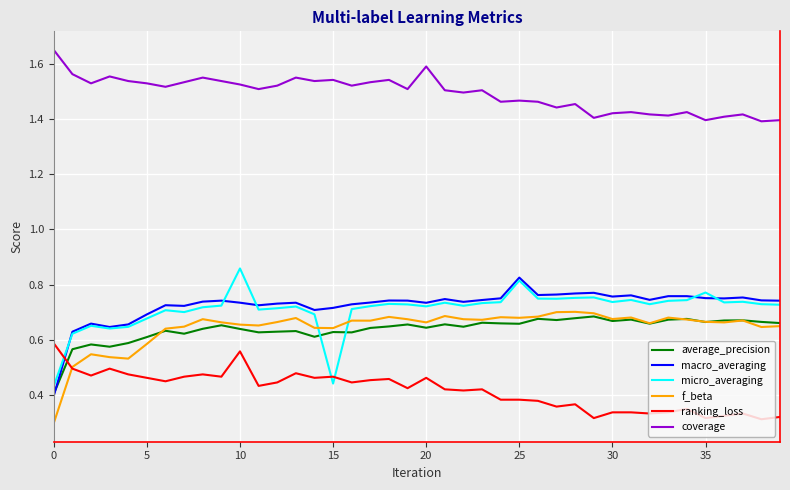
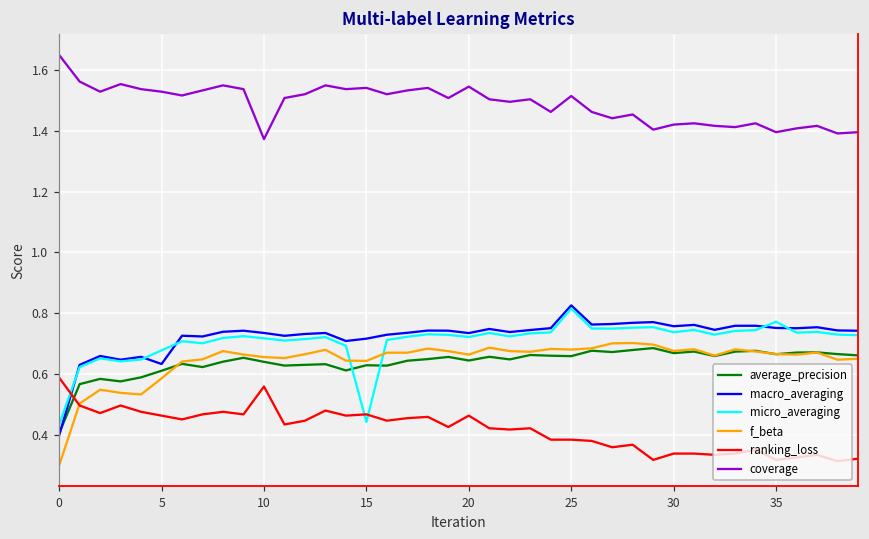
macro_averaging, 5: 0.69 -> 0.63
micro_averaging, 10: 0.86 -> 0.72
coverage, 10: 1.53 -> 1.37
coverage, 20: 1.59 -> 1.55
coverage, 25: 1.47 -> 1.51
